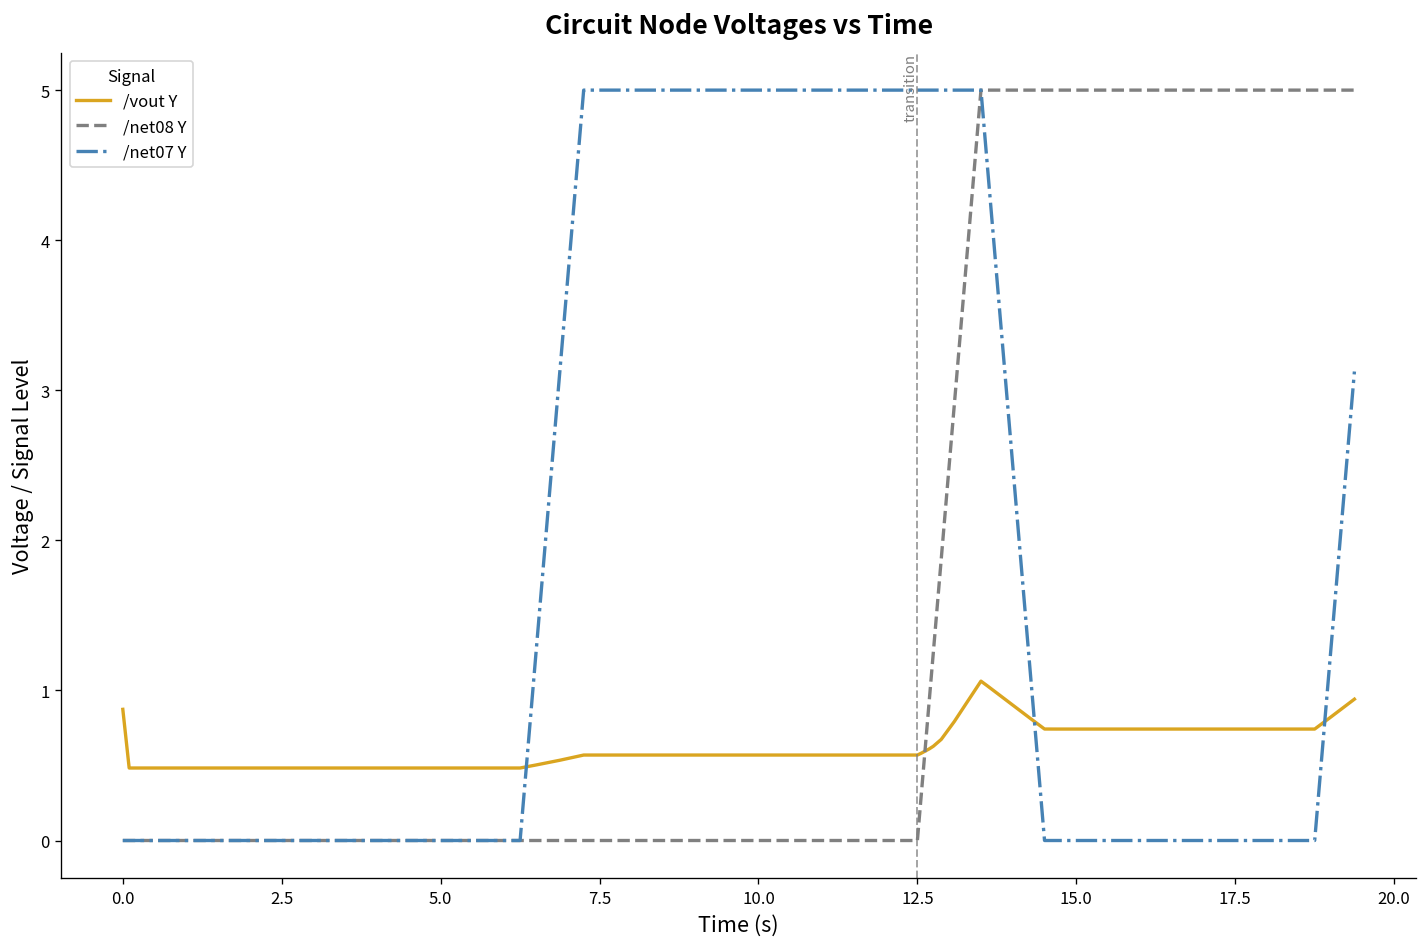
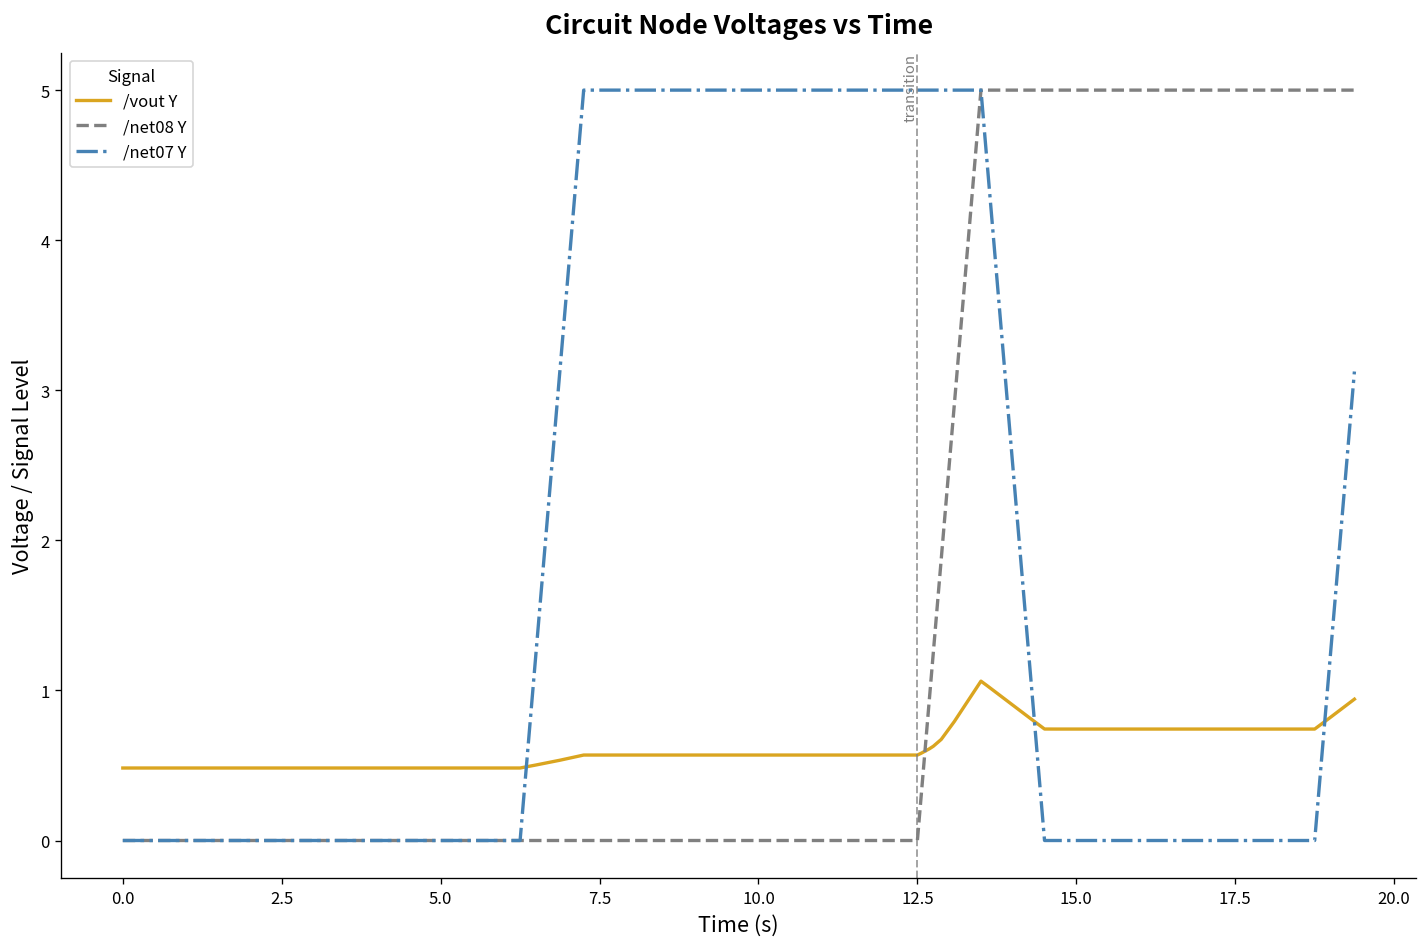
/vout Y, 0.0: 0.87 -> 0.48
